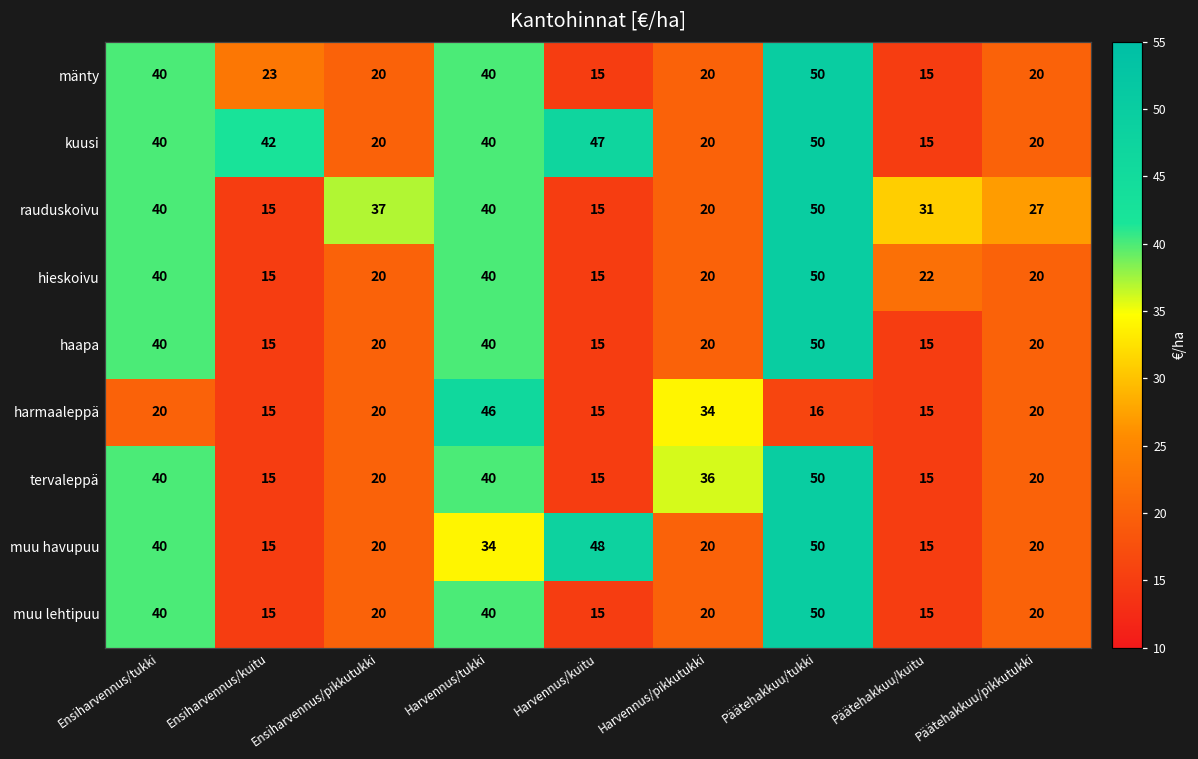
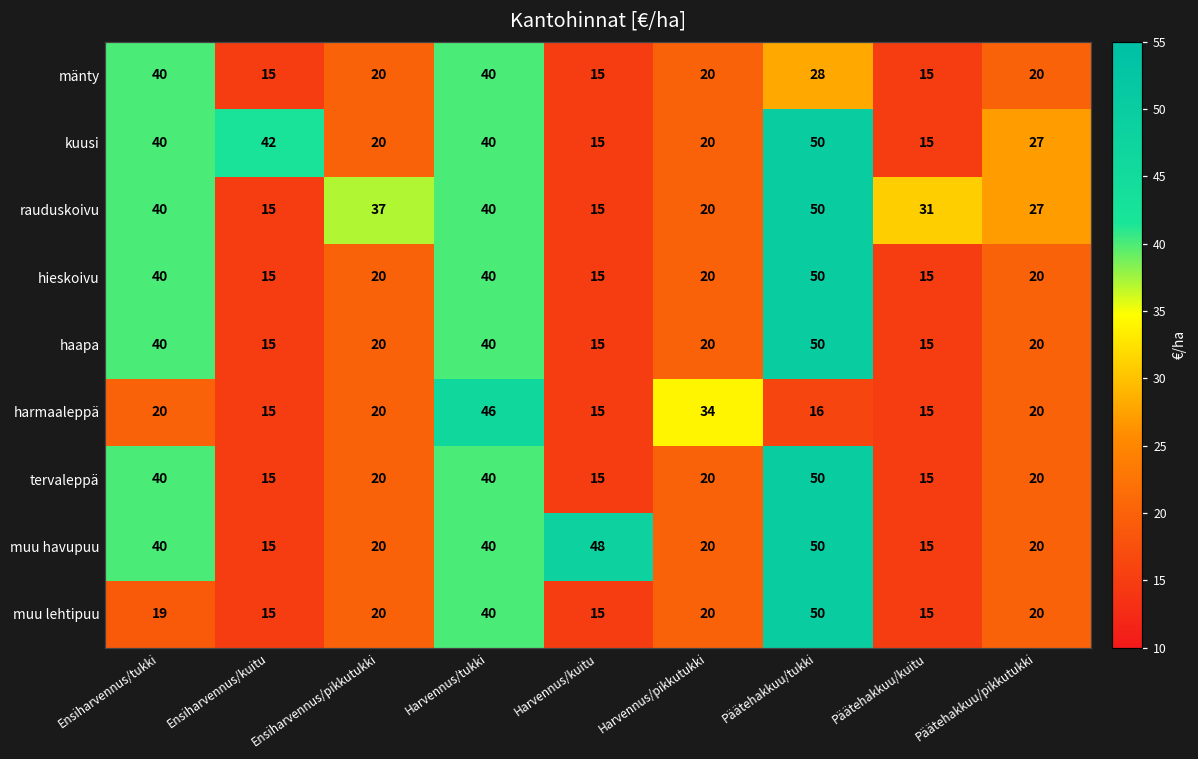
mänty, Ensiharvennus/kuitu: 23 -> 15
mänty, Päätehakkuu/tukki: 50 -> 28
kuusi, Harvennus/kuitu: 47 -> 15
kuusi, Päätehakkuu/pikkutukki: 20 -> 27
hieskoivu, Päätehakkuu/kuitu: 22 -> 15
tervaleppä, Harvennus/pikkutukki: 36 -> 20
muu havupuu, Harvennus/tukki: 34 -> 40
muu lehtipuu, Ensiharvennus/tukki: 40 -> 19
